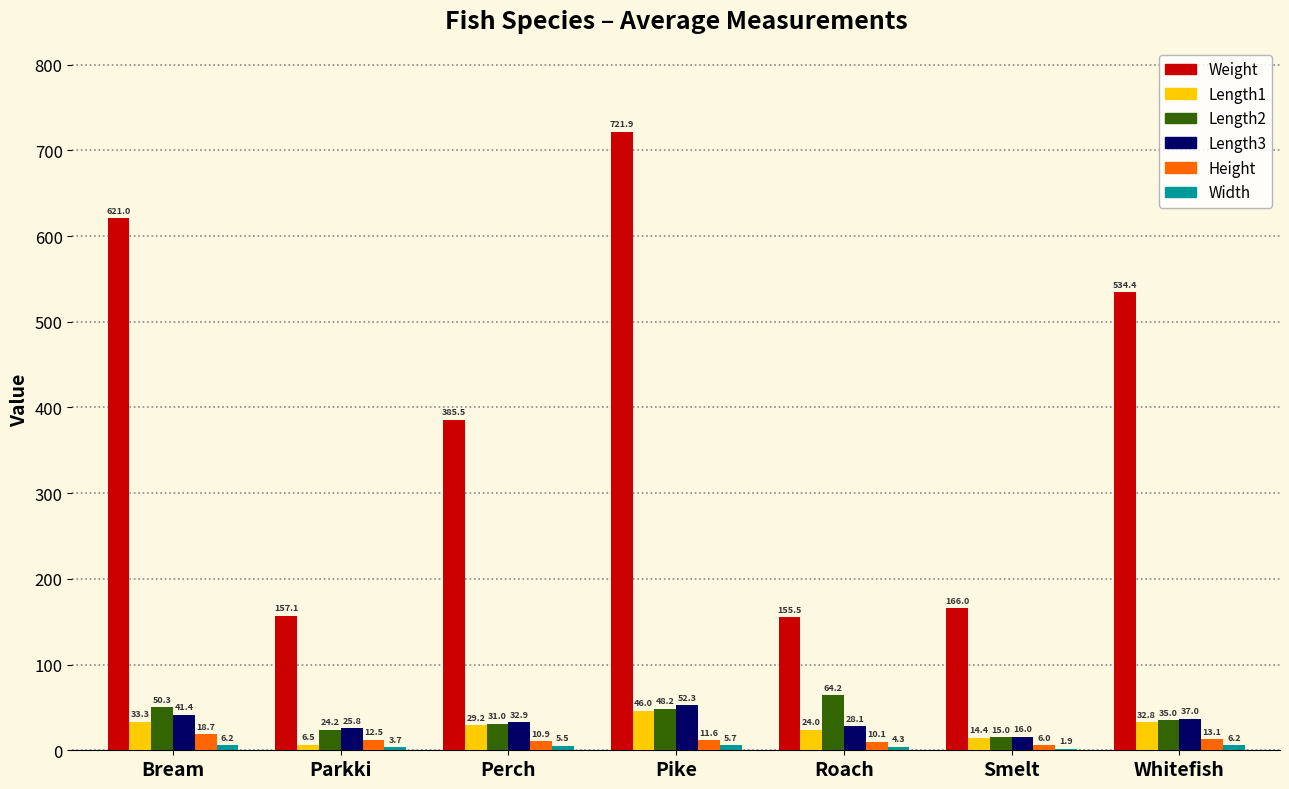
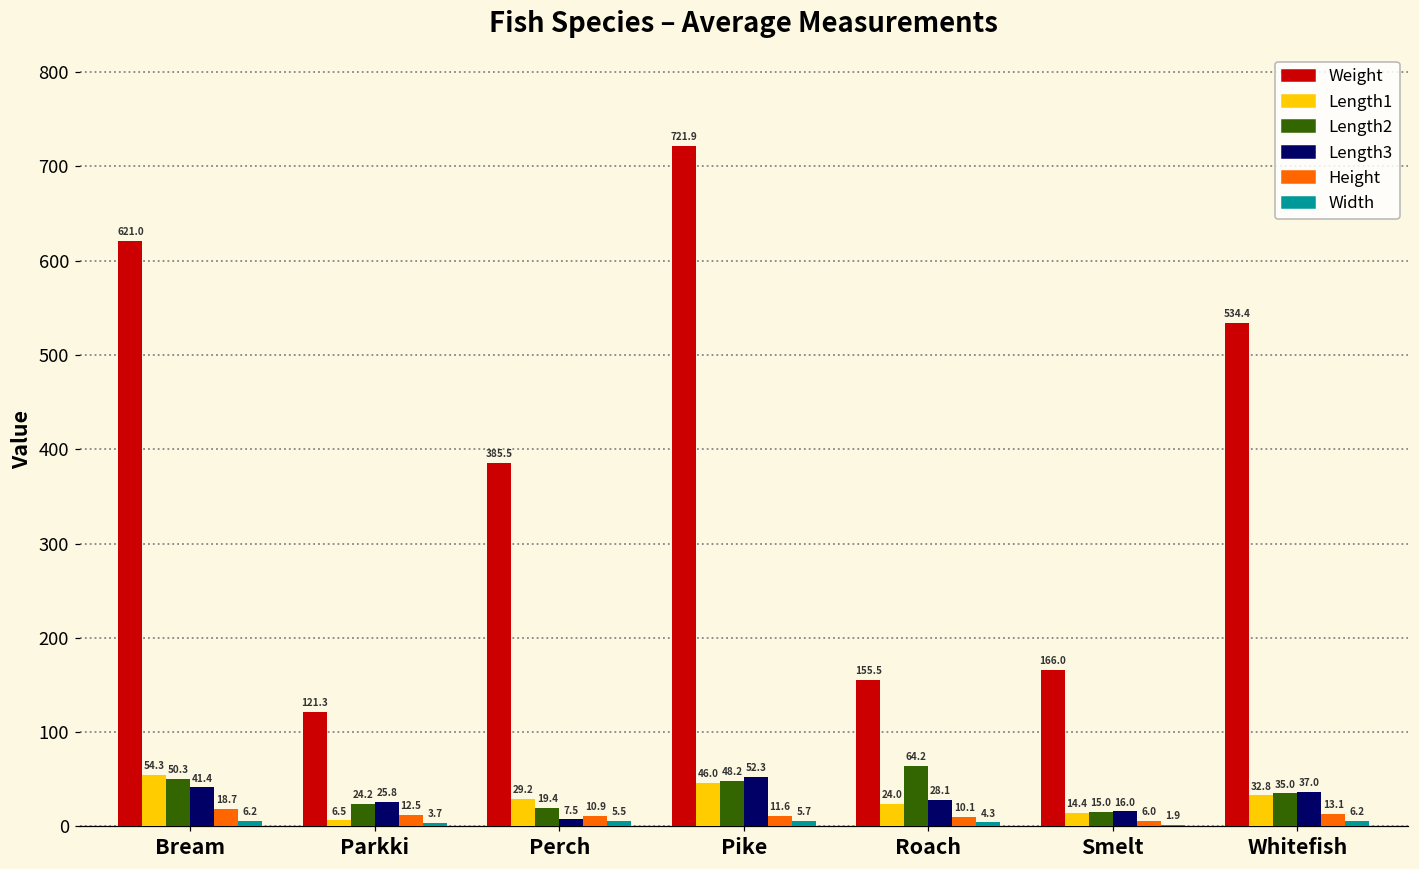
Length1, Bream: 33.3 -> 54.3
Weight, Parkki: 157.1 -> 121.3
Length2, Perch: 31.0 -> 19.4
Length3, Perch: 32.9 -> 7.5
